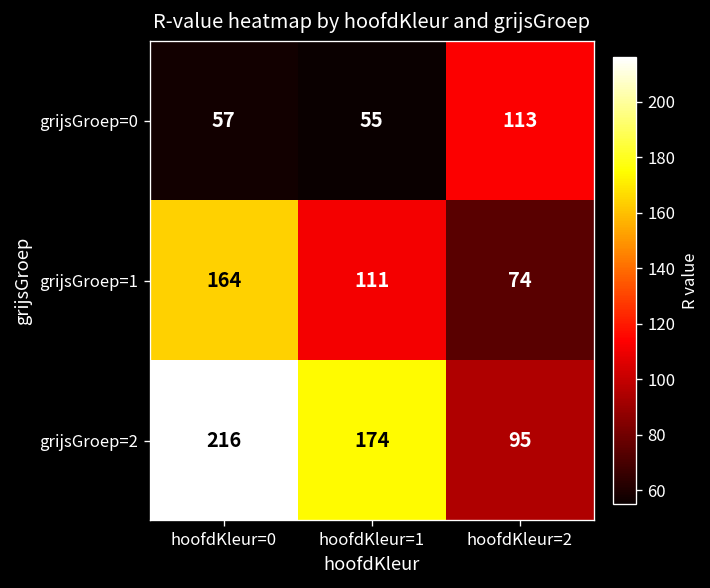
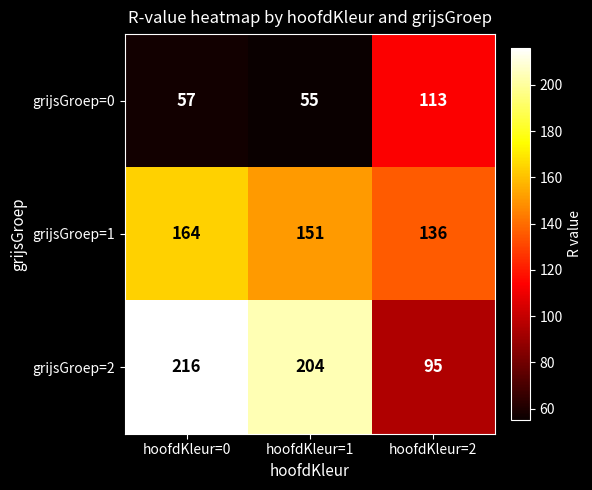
grijsGroep=1, hoofdKleur=1: 111 -> 151
grijsGroep=1, hoofdKleur=2: 74 -> 136
grijsGroep=2, hoofdKleur=1: 174 -> 204
